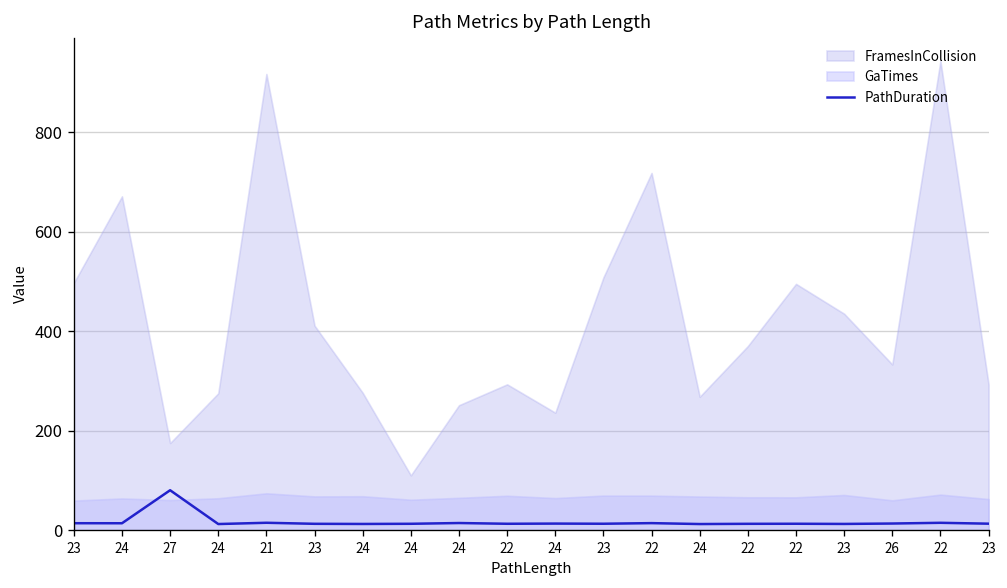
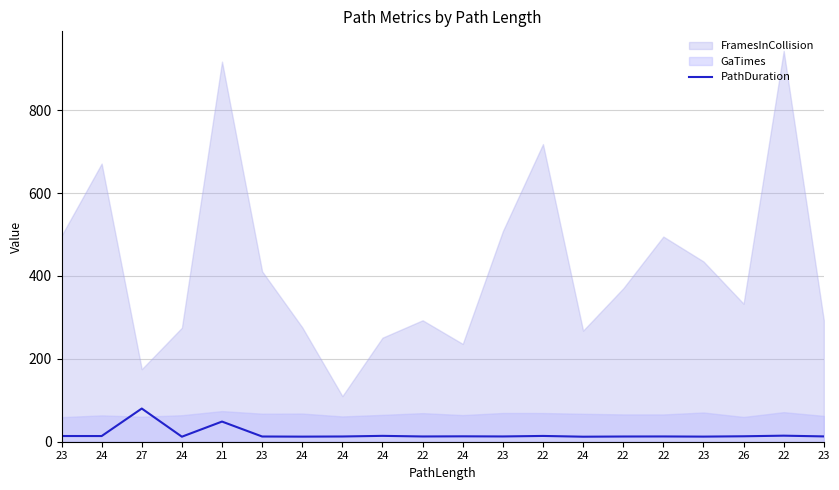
PathDuration, 21: 10 -> 50
